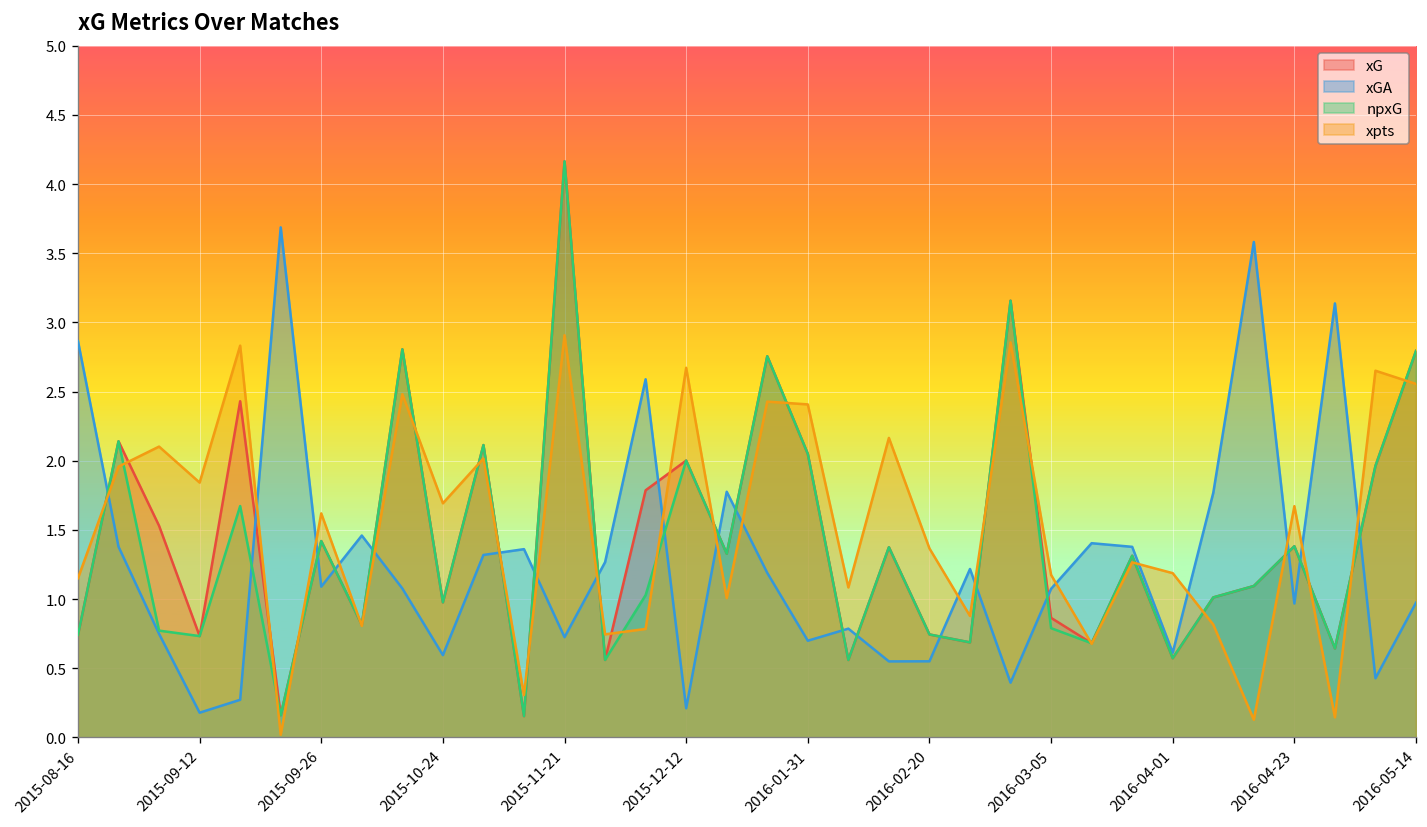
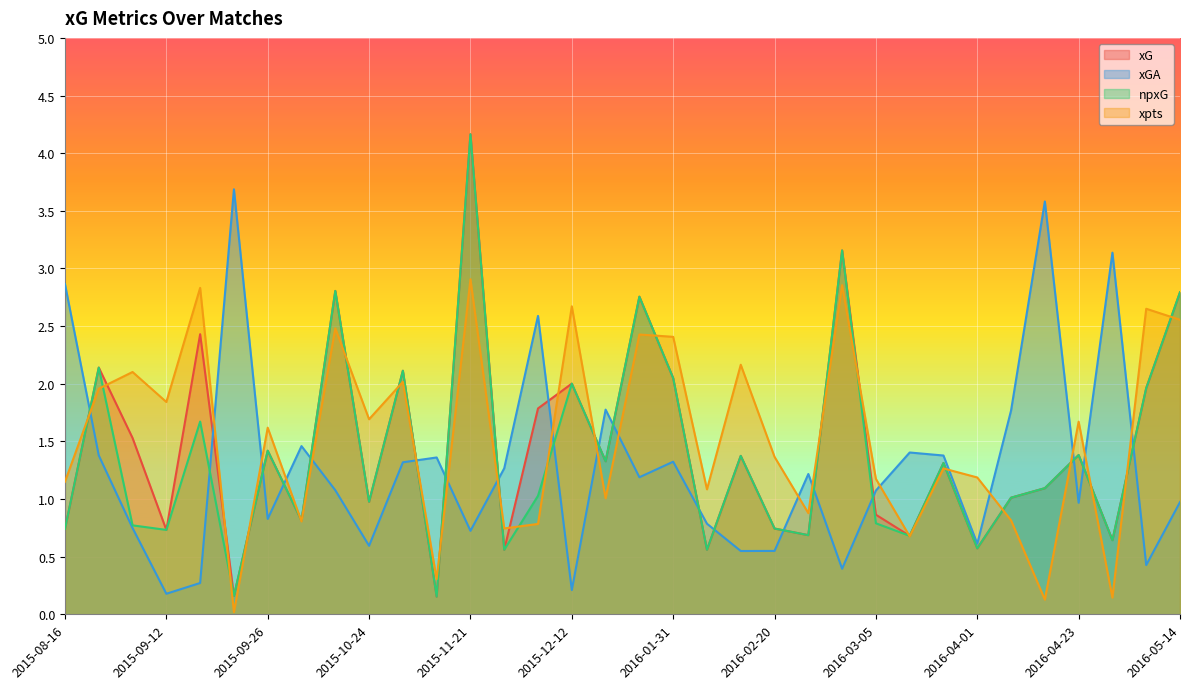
xGA, 2015-09-26: 1.09 -> 0.83
xGA, 2016-01-31: 0.70 -> 1.32
